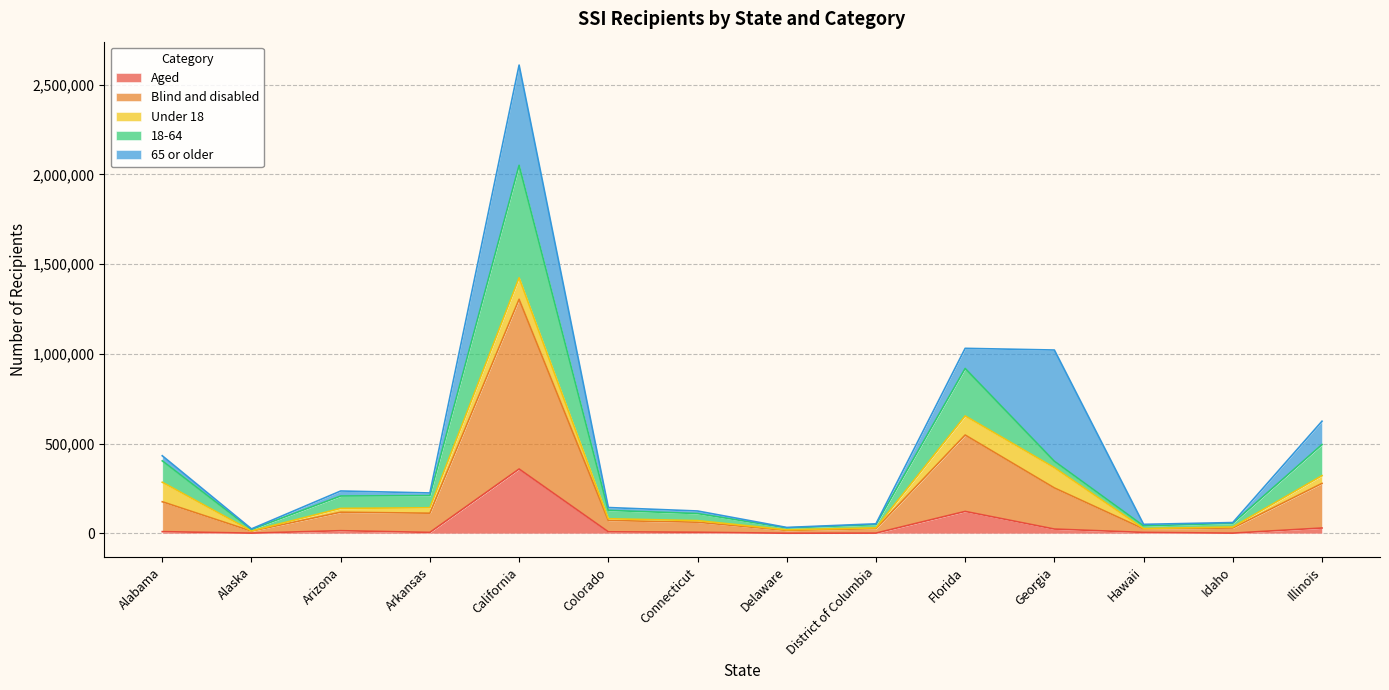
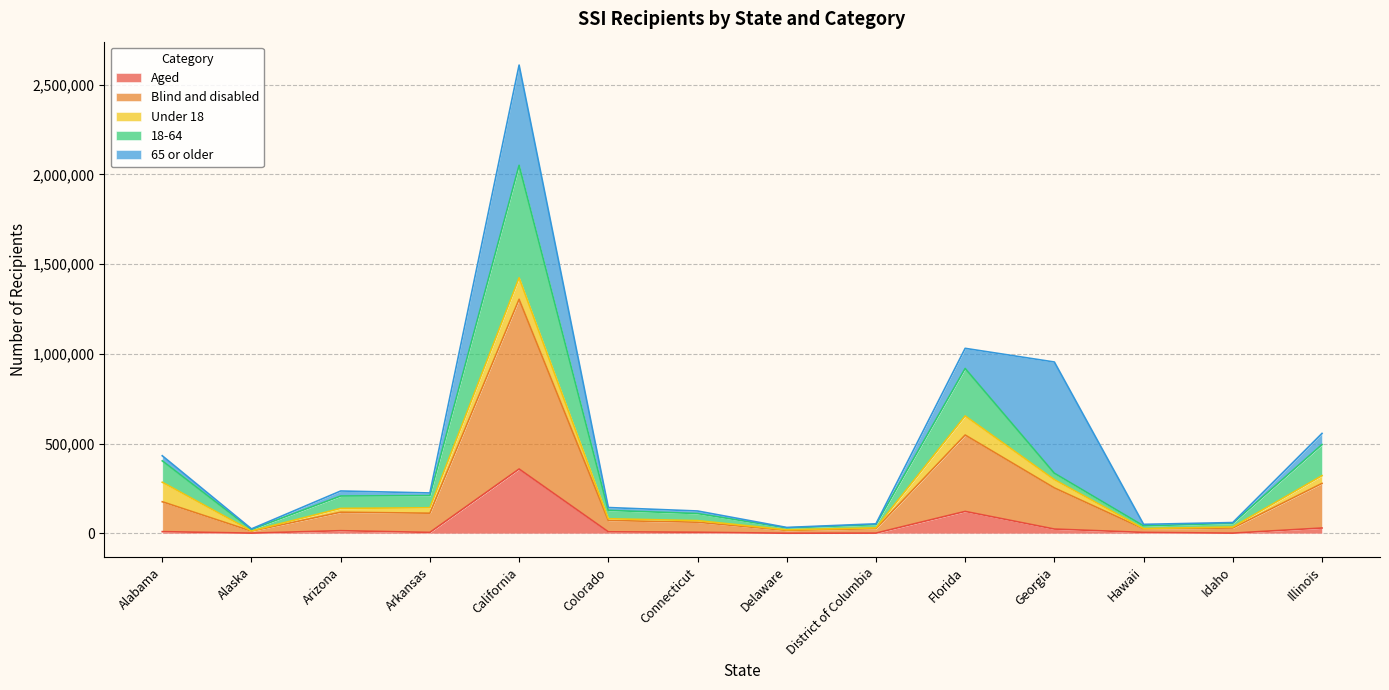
Under 18, Georgia: 110,000 -> 50,000
65 or older, Illinois: 130,000 -> 60,000
